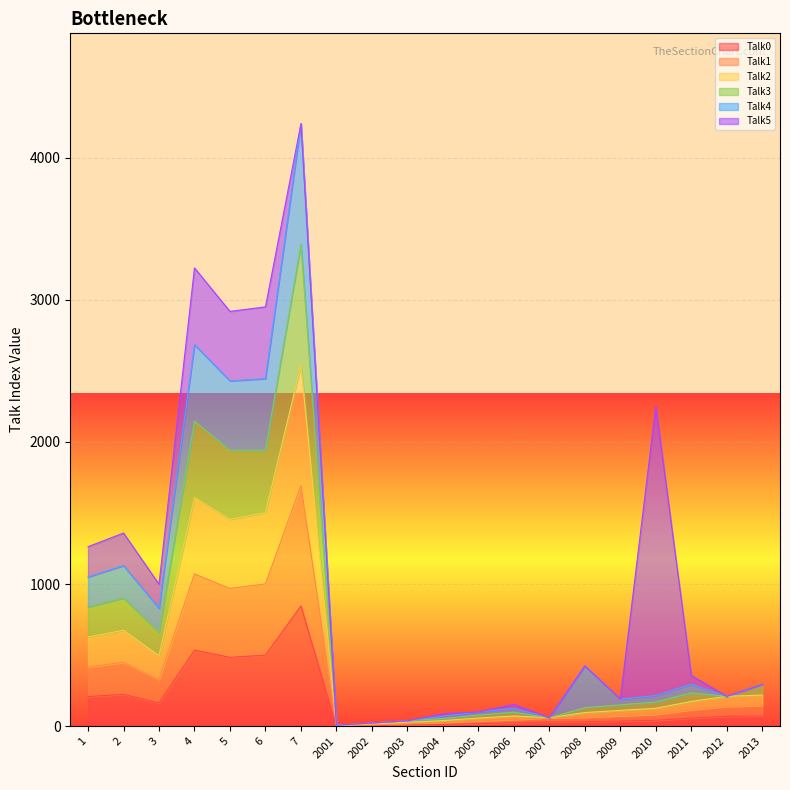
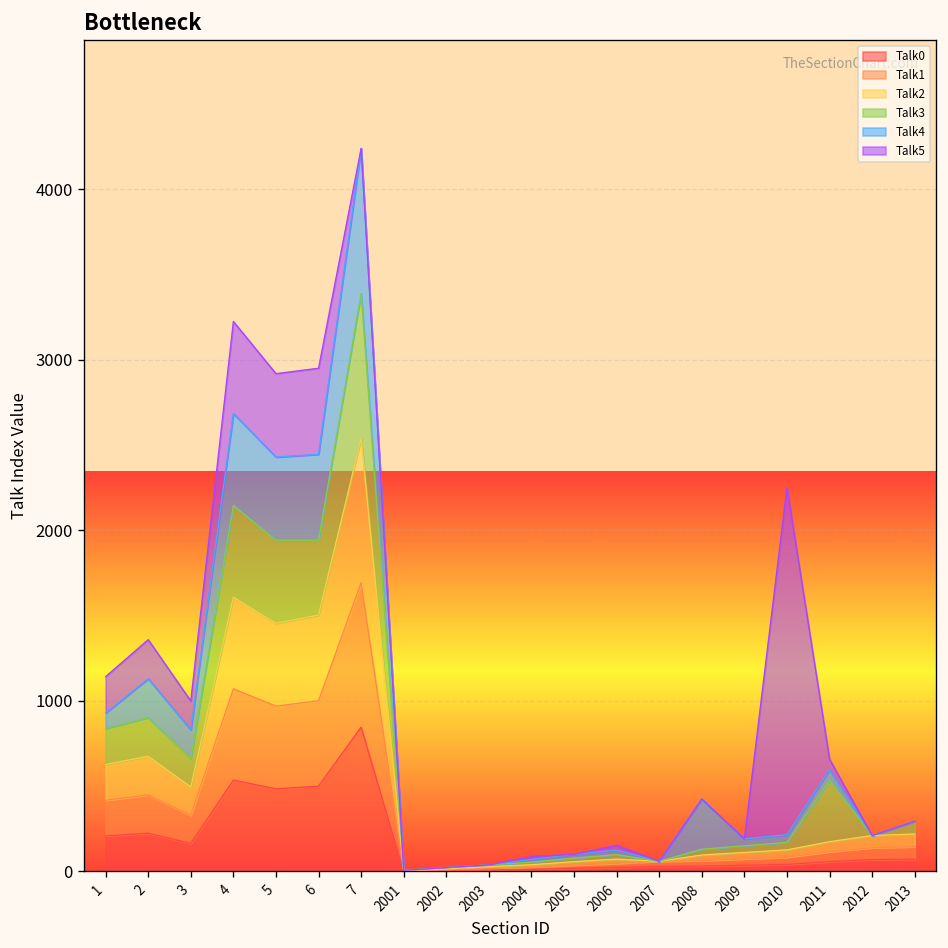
Talk4, 1: 210 -> 90
Talk3, 2011: 60 -> 360
